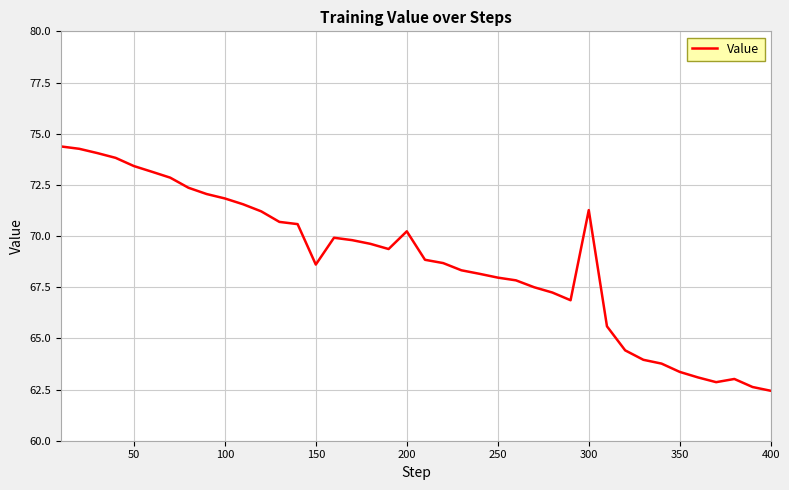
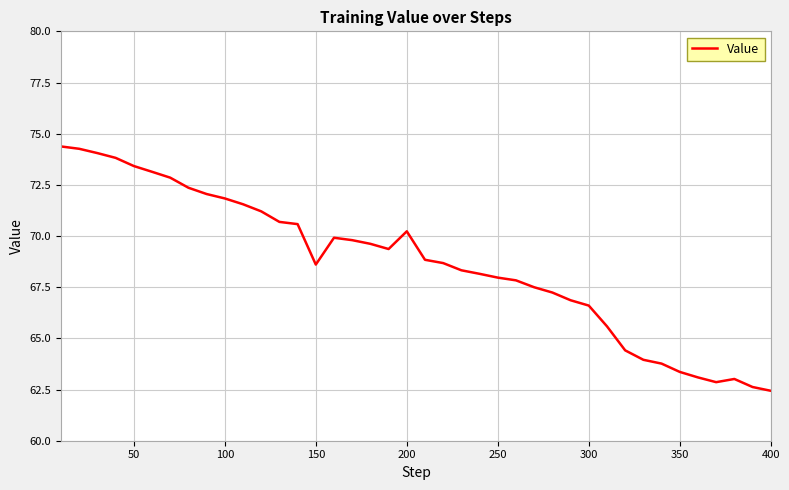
300: 71.3 -> 66.6
